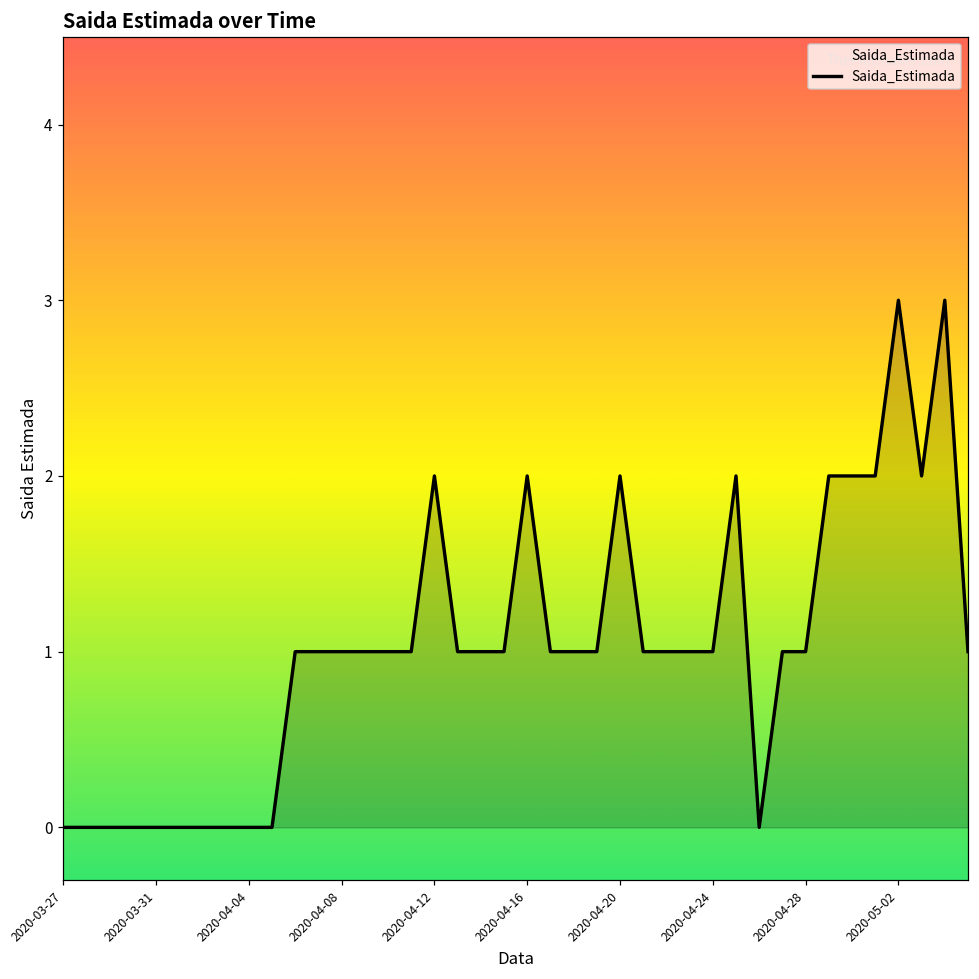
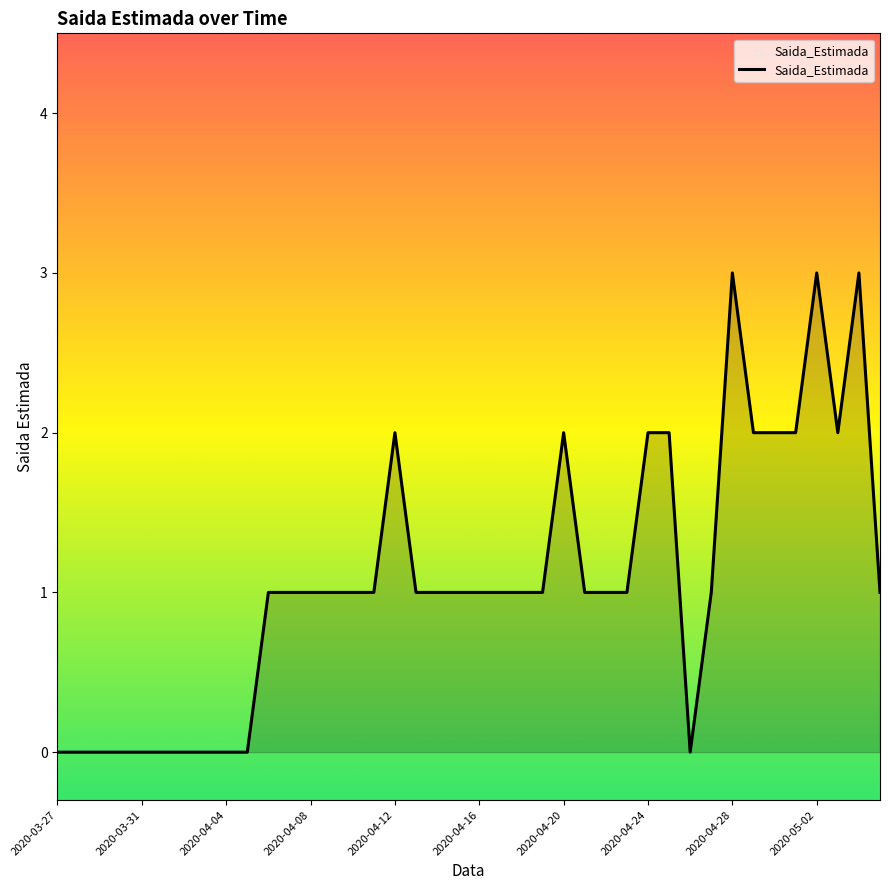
2020-04-16: 2 -> 1
2020-04-24: 1 -> 2
2020-04-28: 1 -> 3
